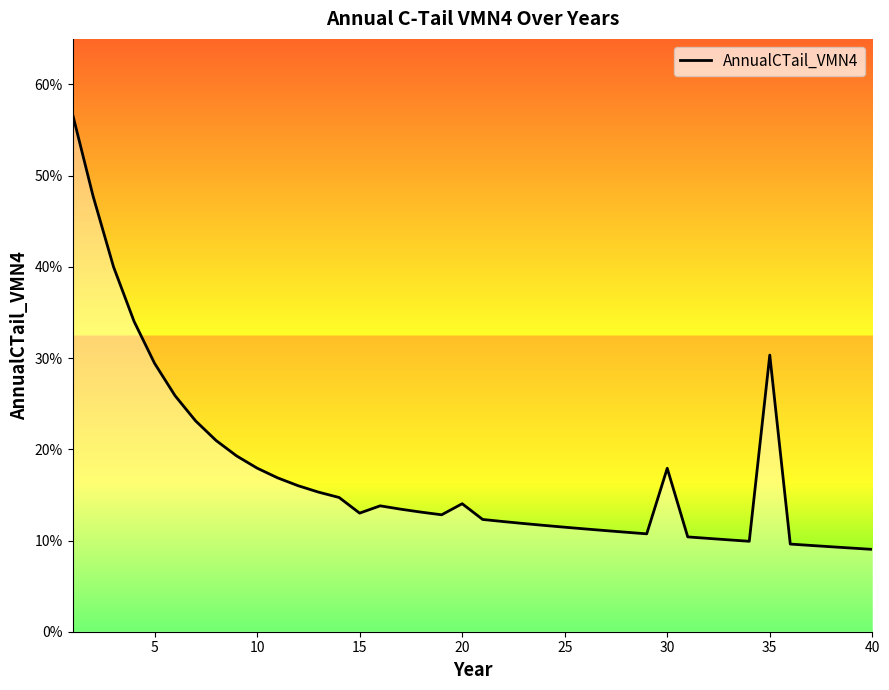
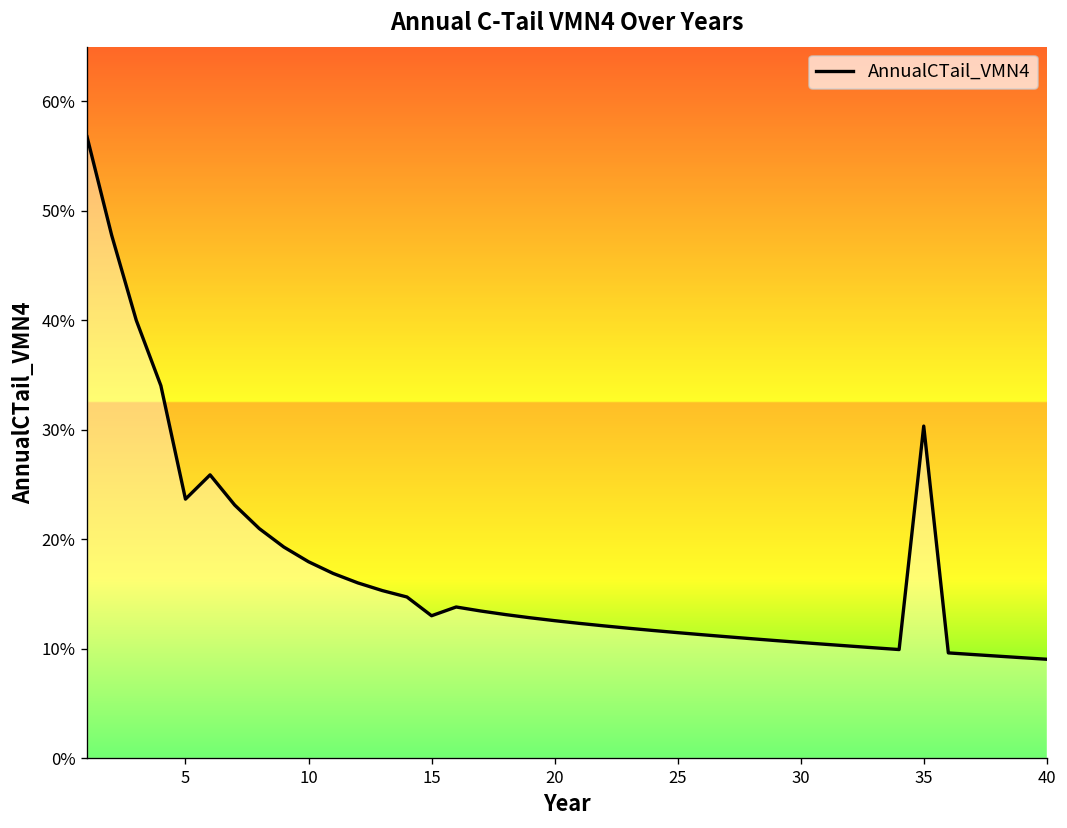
5: 29% -> 24%
20: 14% -> 13%
30: 18% -> 11%
